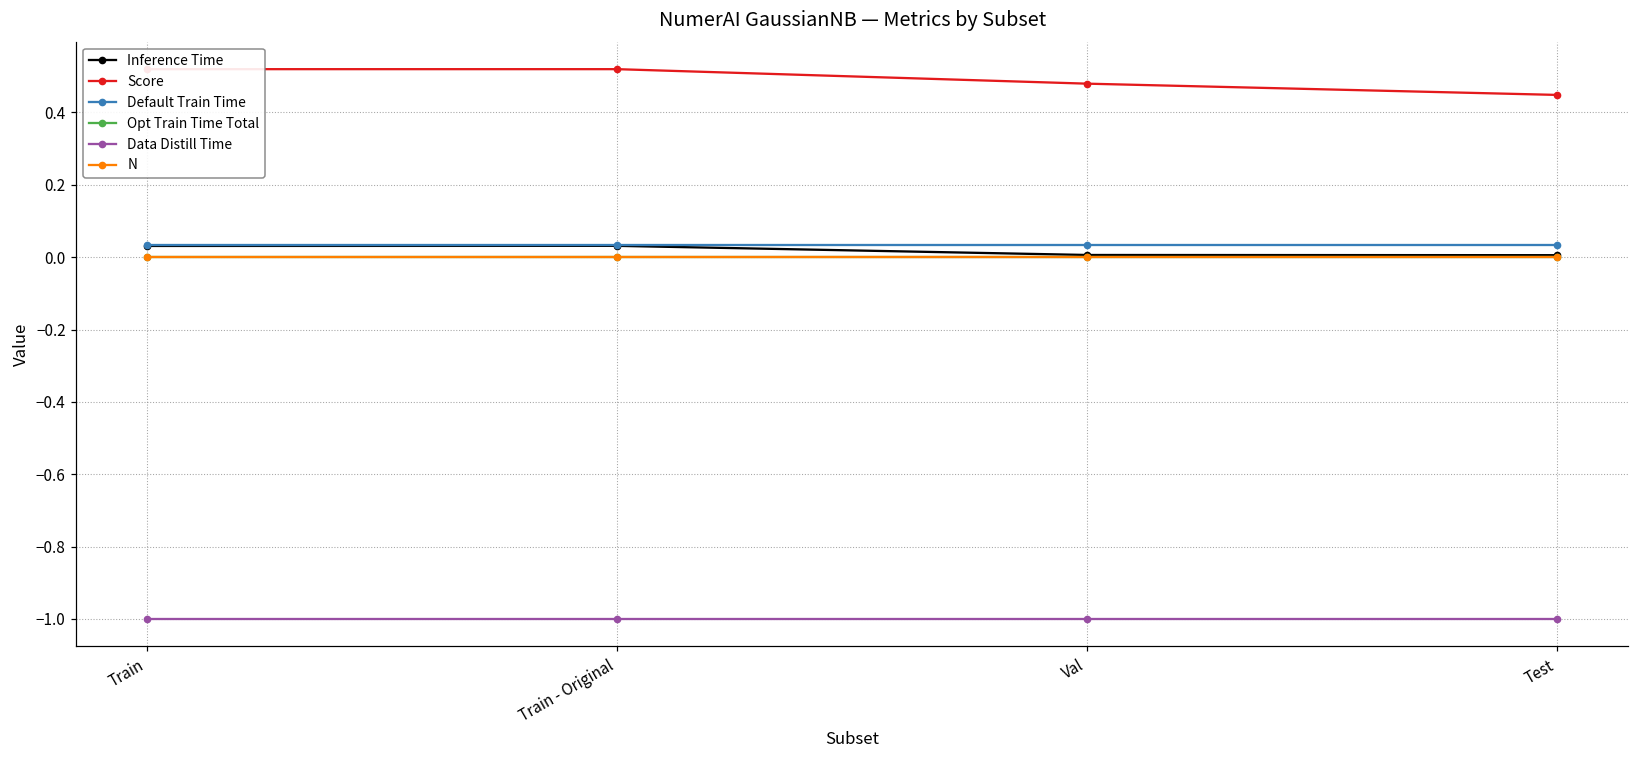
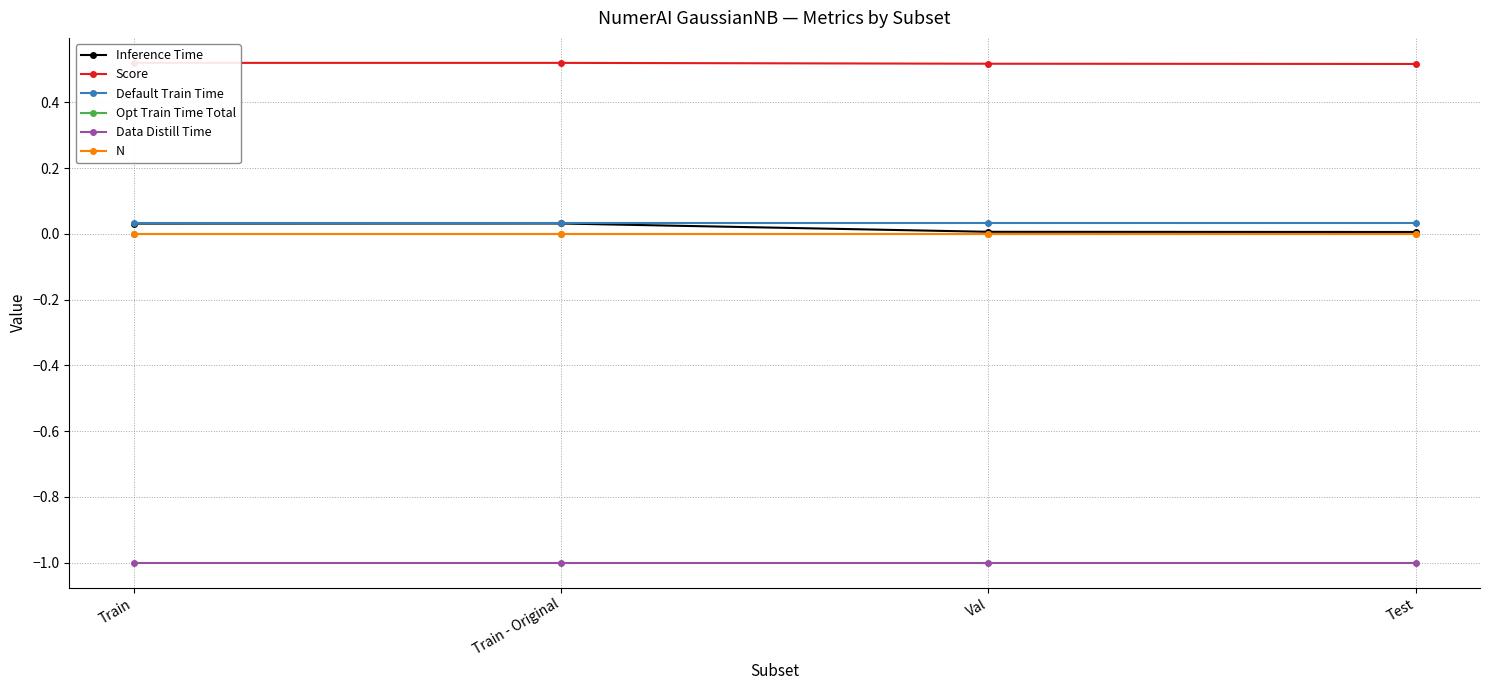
Score, Val: 0.48 -> 0.52
Score, Test: 0.45 -> 0.52
